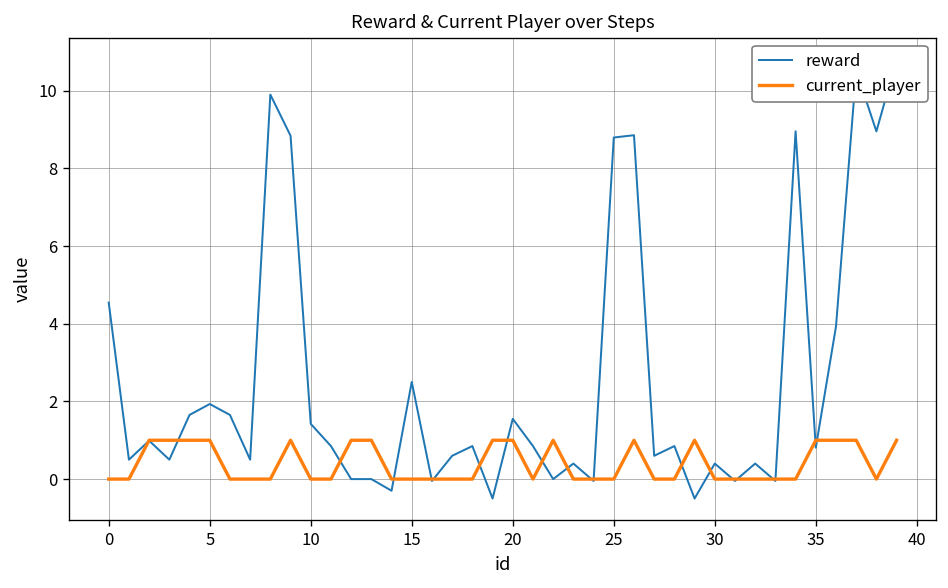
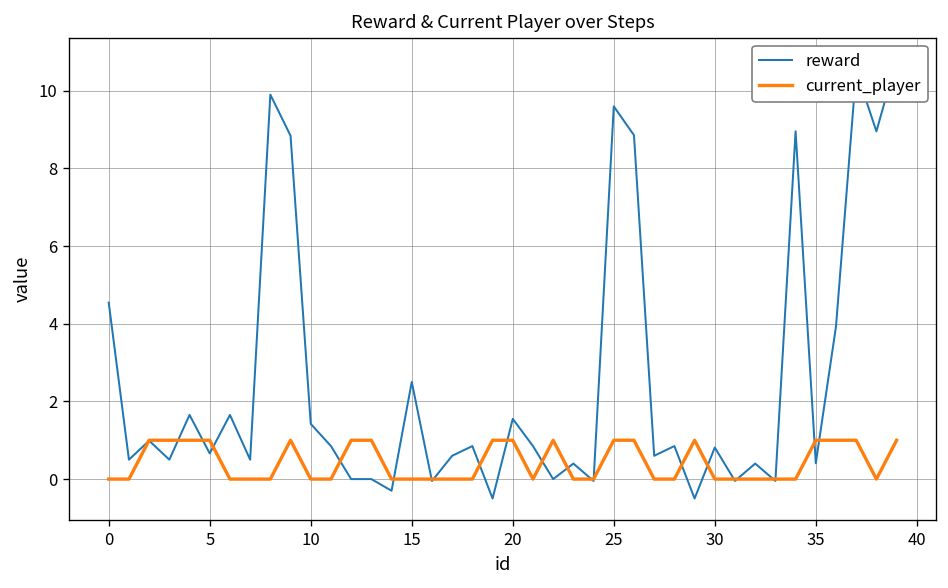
reward, 5: 1.9 -> 0.7
reward, 25: 8.8 -> 9.6
current_player, 25: 0 -> 1
reward, 30: 0.4 -> 0.8
reward, 35: 0.8 -> 0.4
